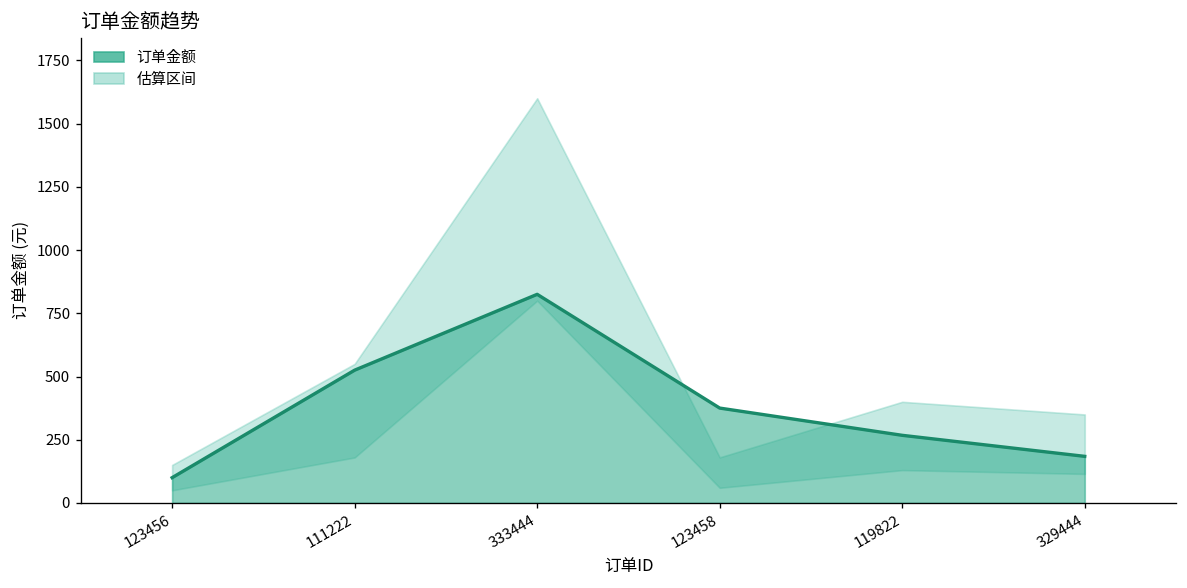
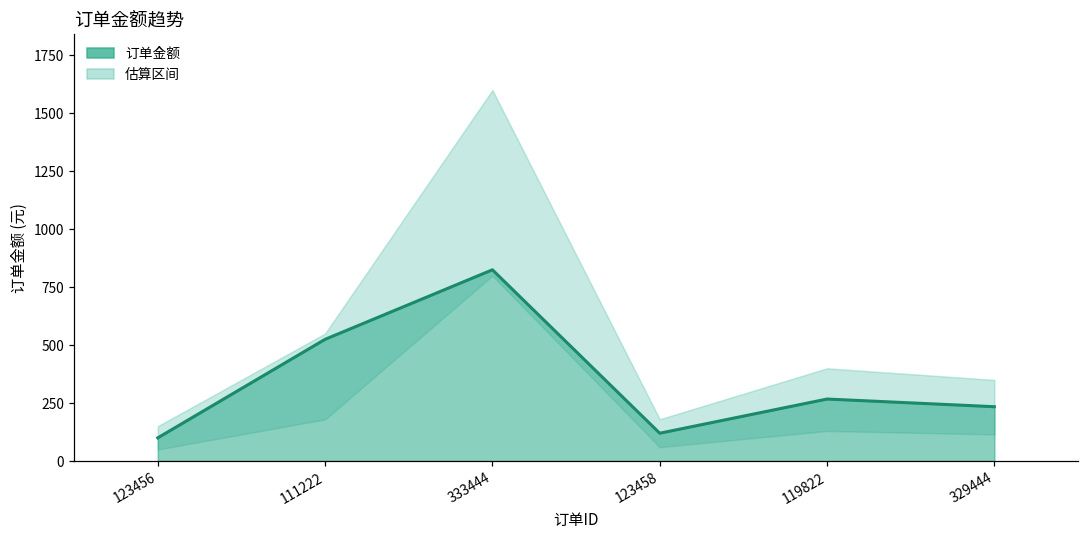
订单金额, 123458: 380 -> 120
订单金额, 329444: 180 -> 230
